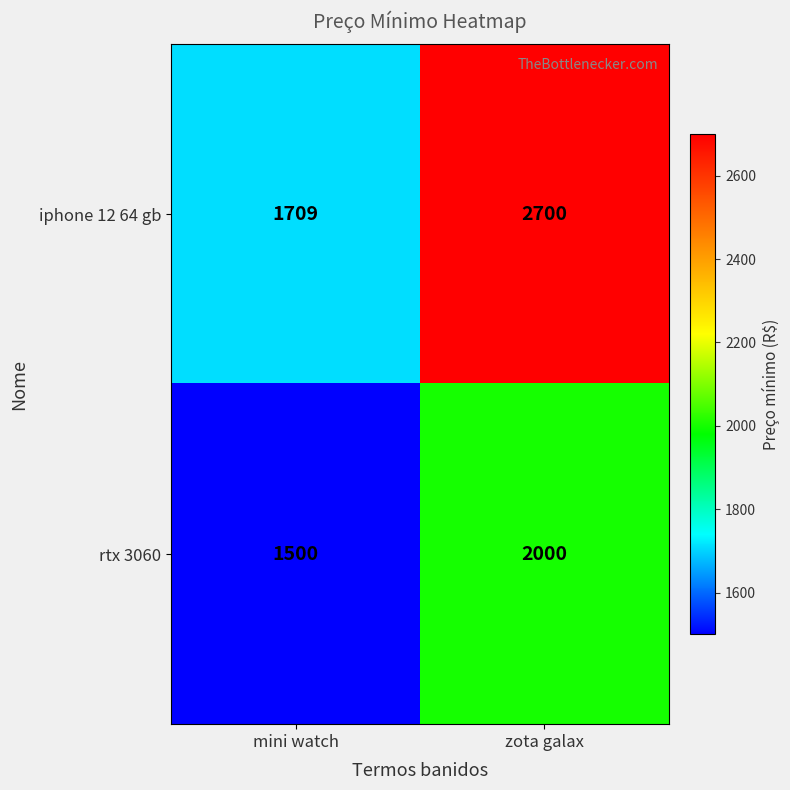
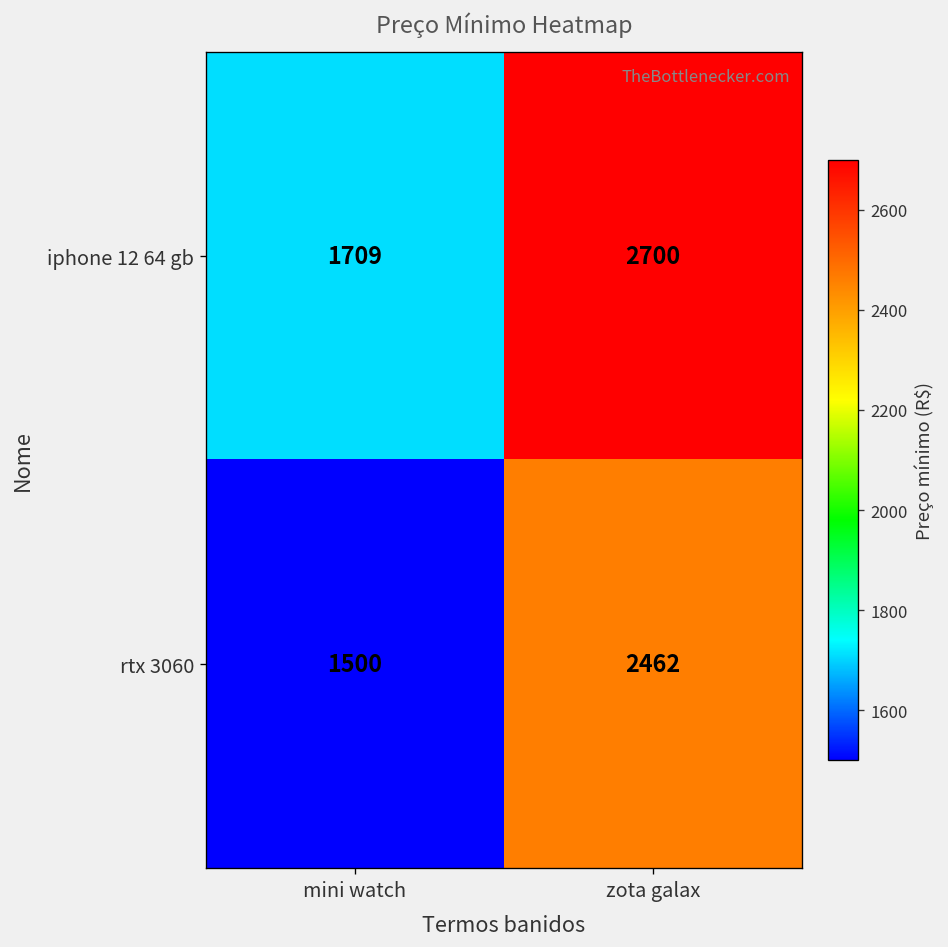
rtx 3060, zota galax: 2000 -> 2462
